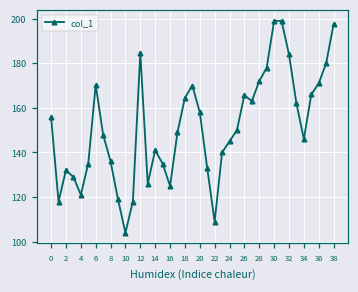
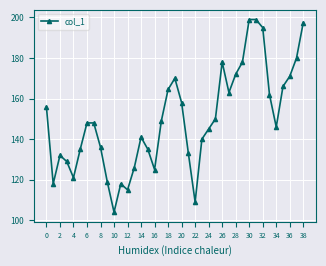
6: 170 -> 148
12: 185 -> 115
26: 166 -> 178
32: 184 -> 195
